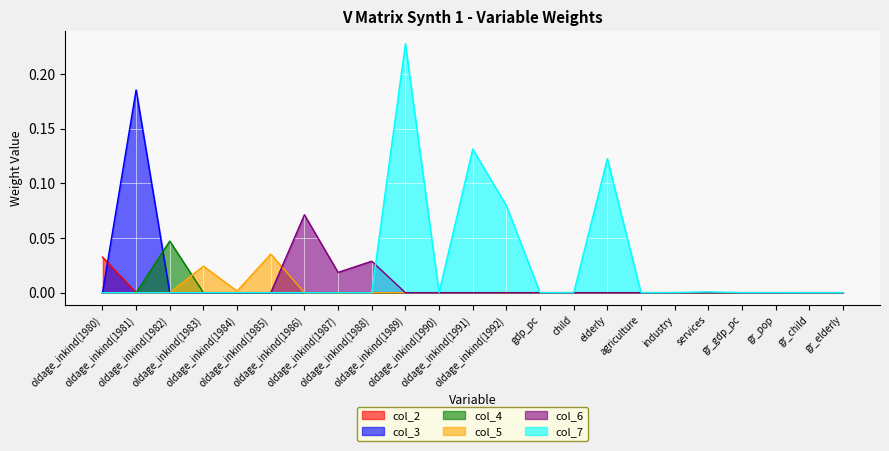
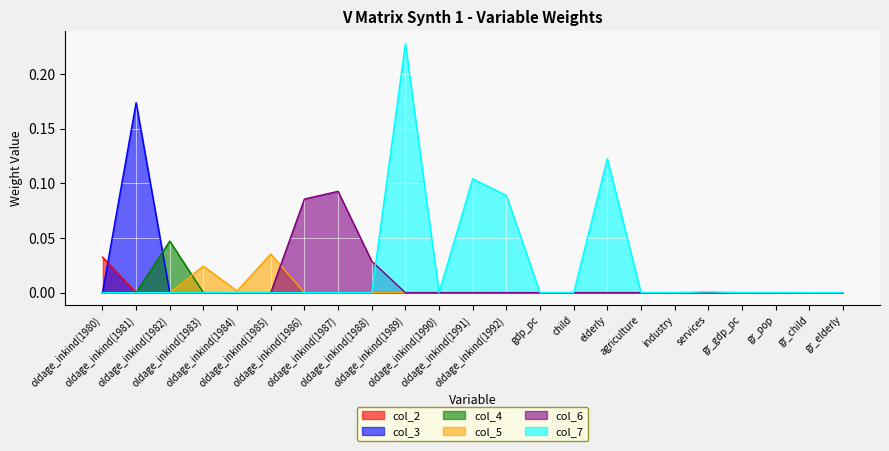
col_3, oldage_inkind(1981): 0.186 -> 0.174
col_6, oldage_inkind(1986): 0.071 -> 0.086
col_6, oldage_inkind(1987): 0.019 -> 0.093
col_7, oldage_inkind(1991): 0.131 -> 0.104
col_7, oldage_inkind(1992): 0.080 -> 0.089
